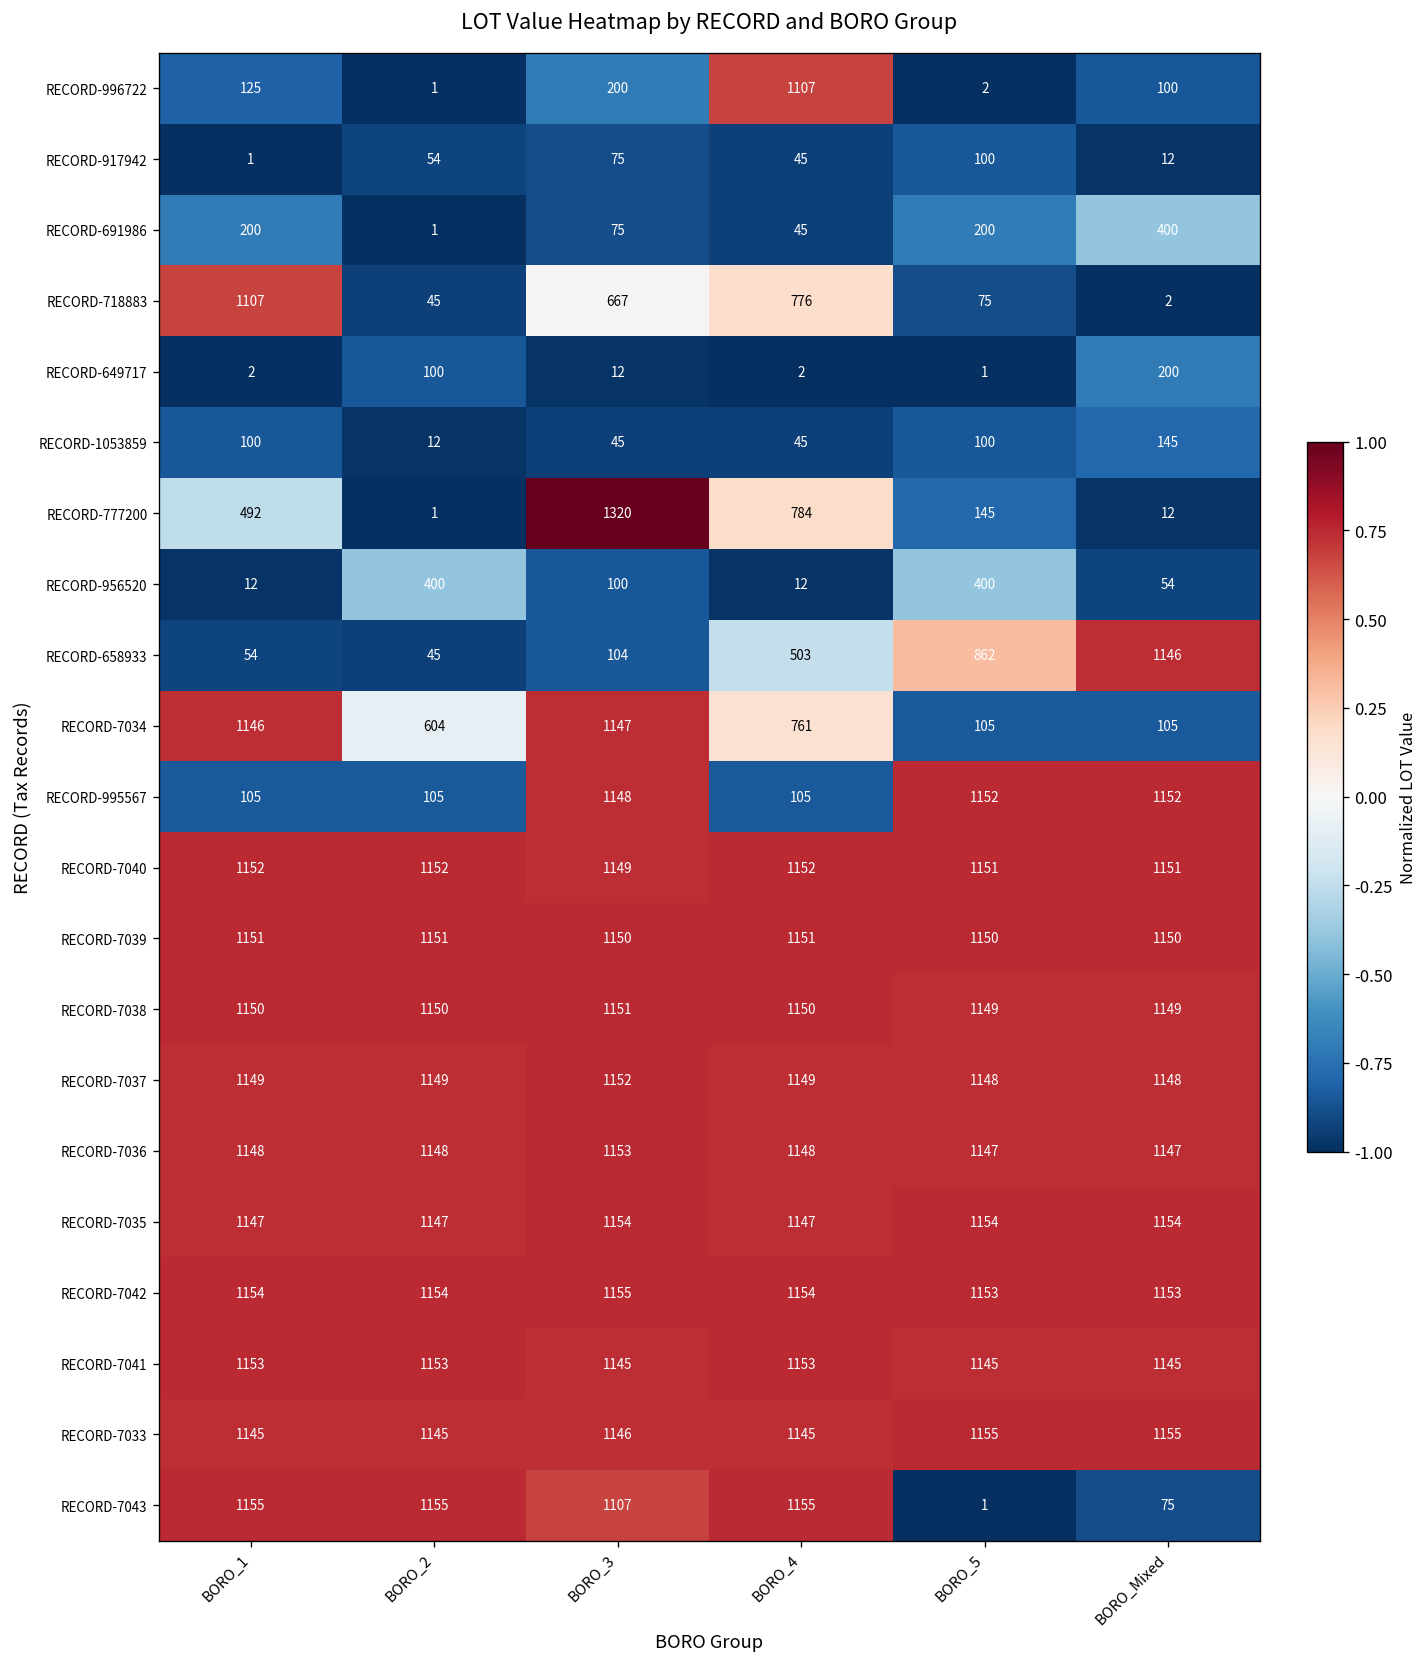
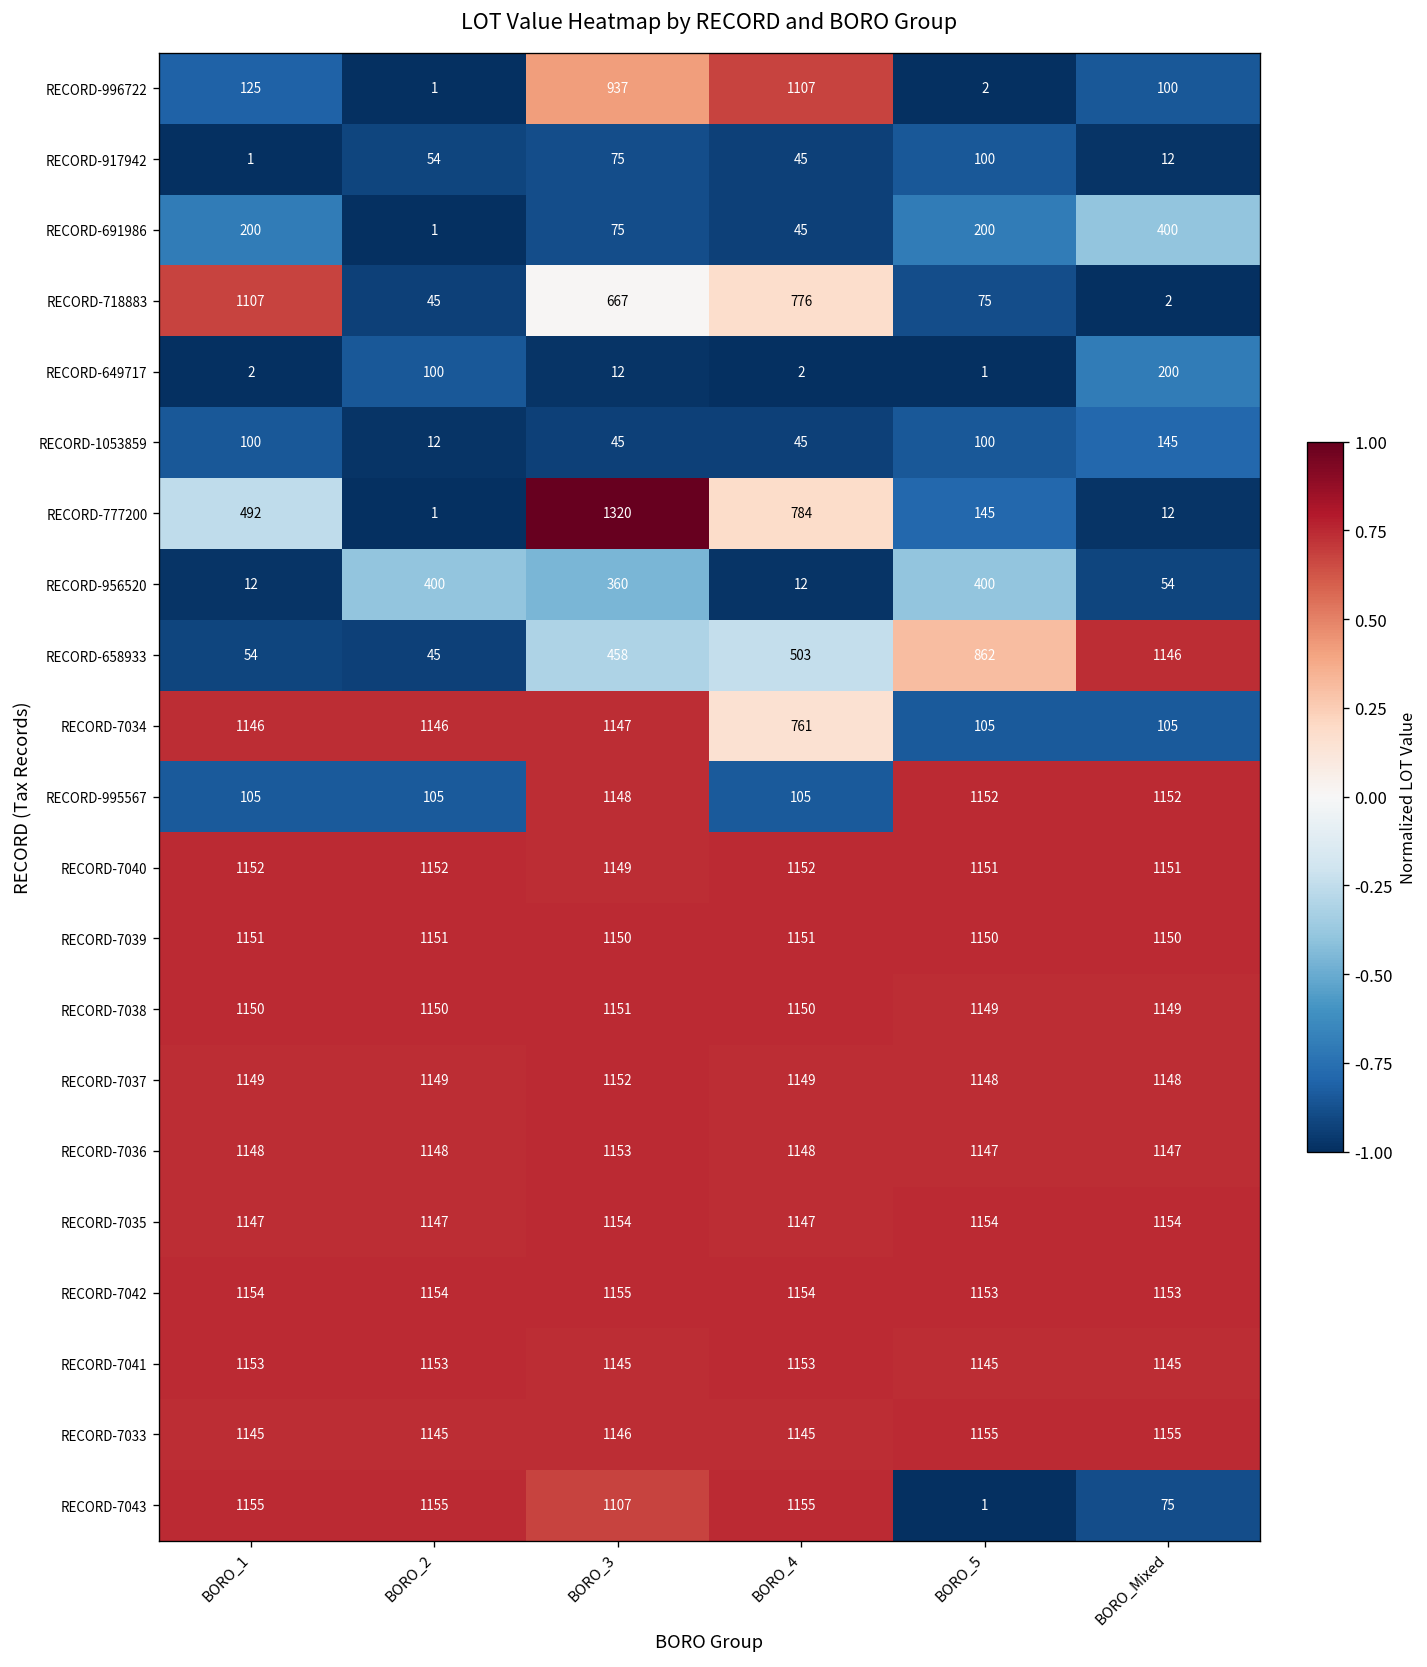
RECORD-996722, BORO_3: 200 -> 937
RECORD-956520, BORO_3: 100 -> 360
RECORD-658933, BORO_3: 104 -> 458
RECORD-7034, BORO_2: 604 -> 1146
